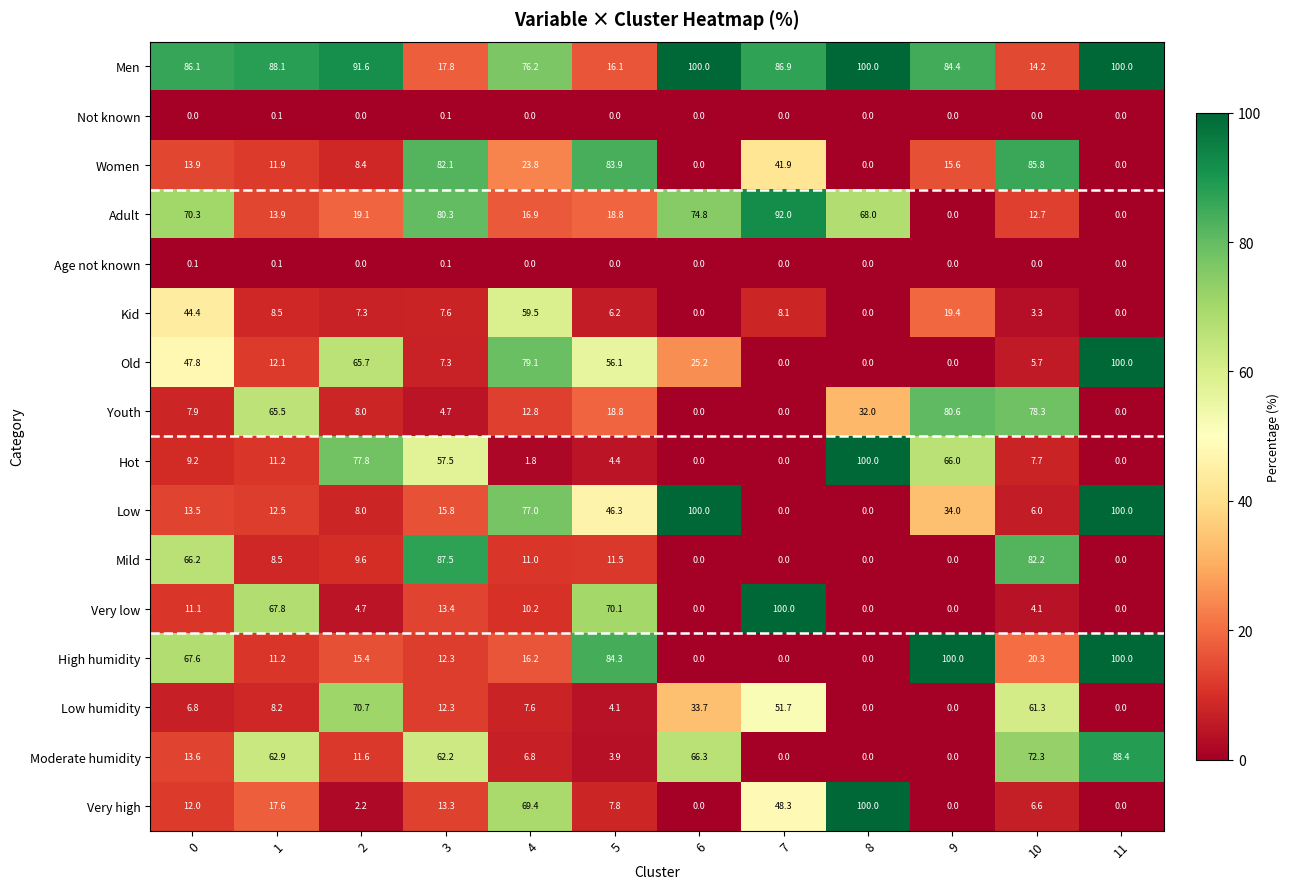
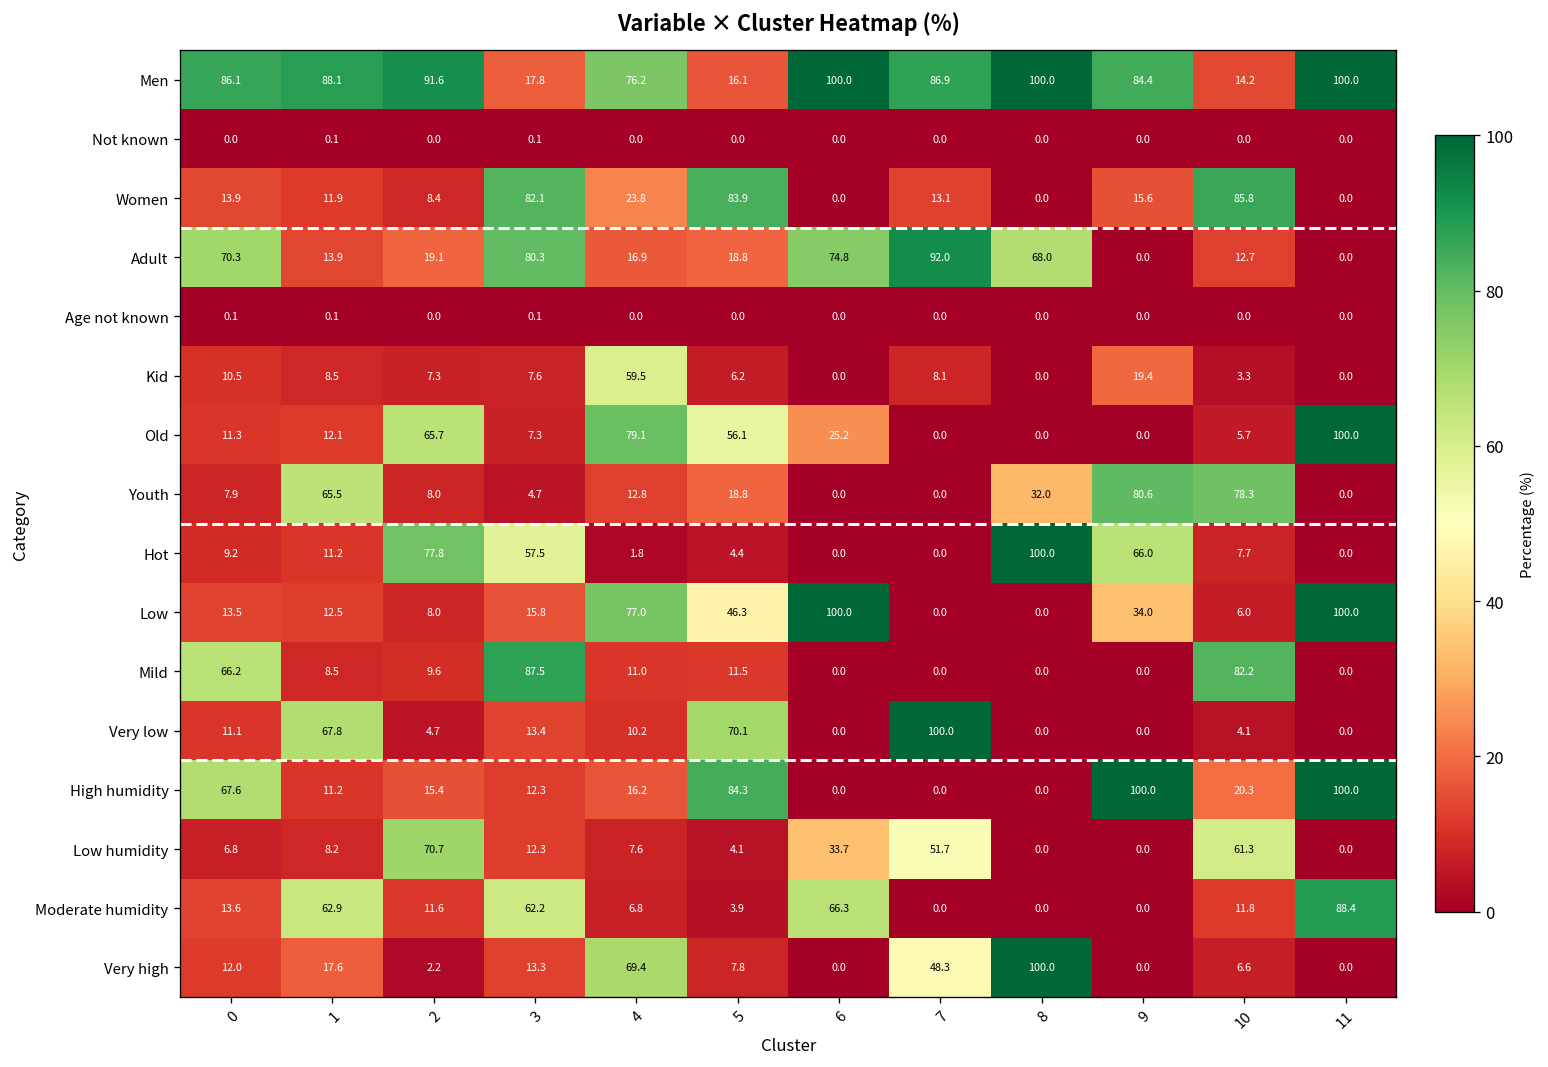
Women, 7: 41.9 -> 13.1
Kid, 0: 44.4 -> 10.5
Old, 0: 47.8 -> 11.3
Moderate humidity, 10: 72.3 -> 11.8
